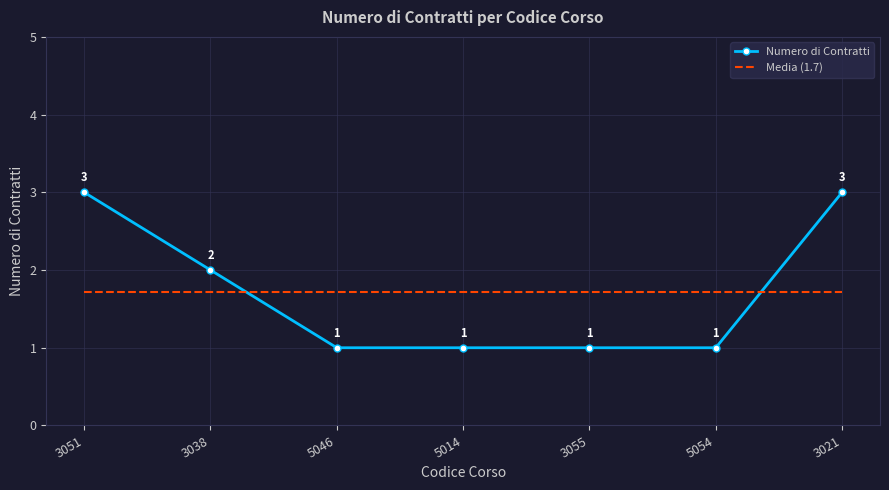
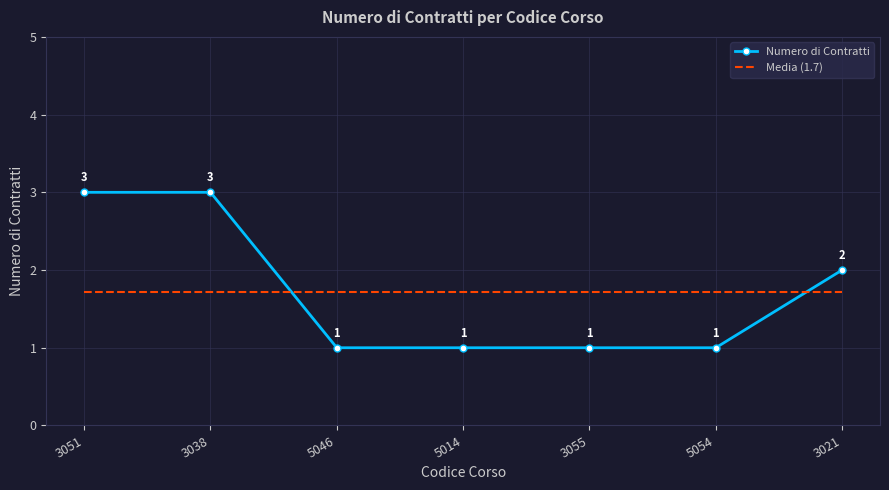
Numero di Contratti, 3038: 2 -> 3
Numero di Contratti, 3021: 3 -> 2
